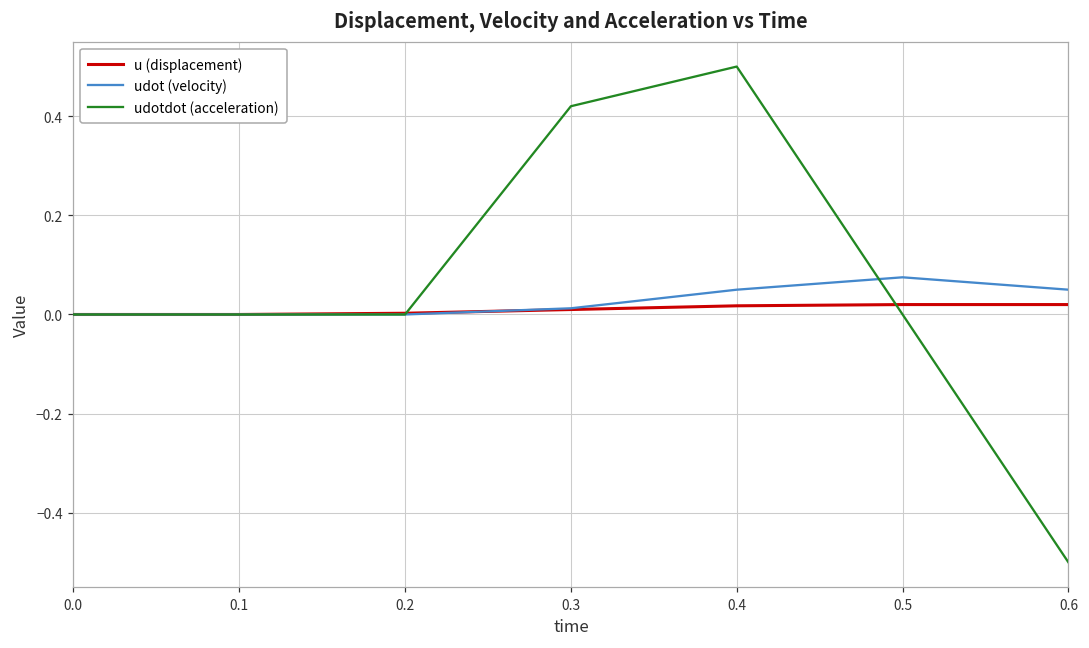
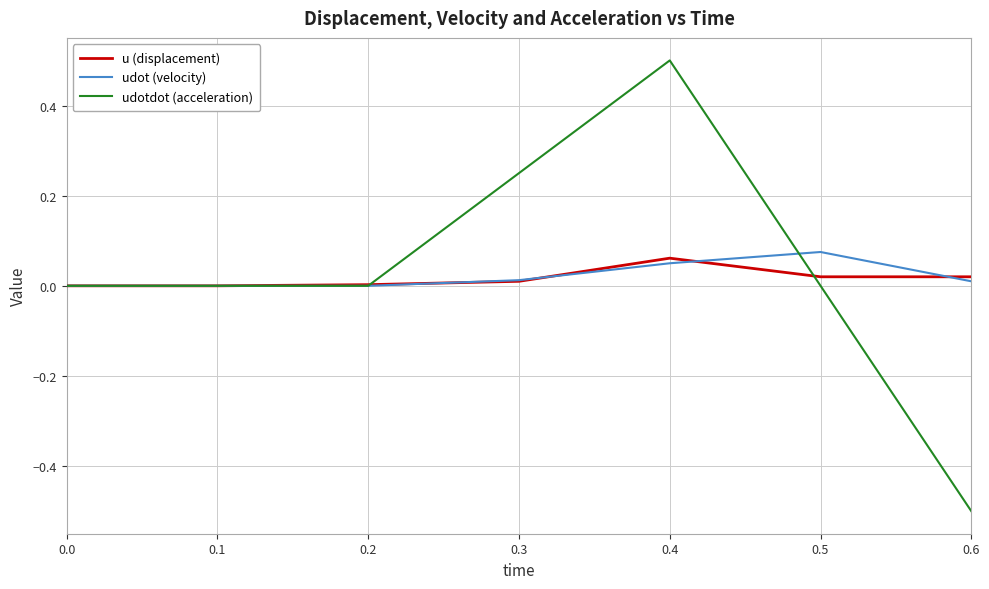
udotdot (acceleration), 0.3: 0.42 -> 0.25
u (displacement), 0.4: 0.02 -> 0.06
udot (velocity), 0.6: 0.05 -> 0.01
